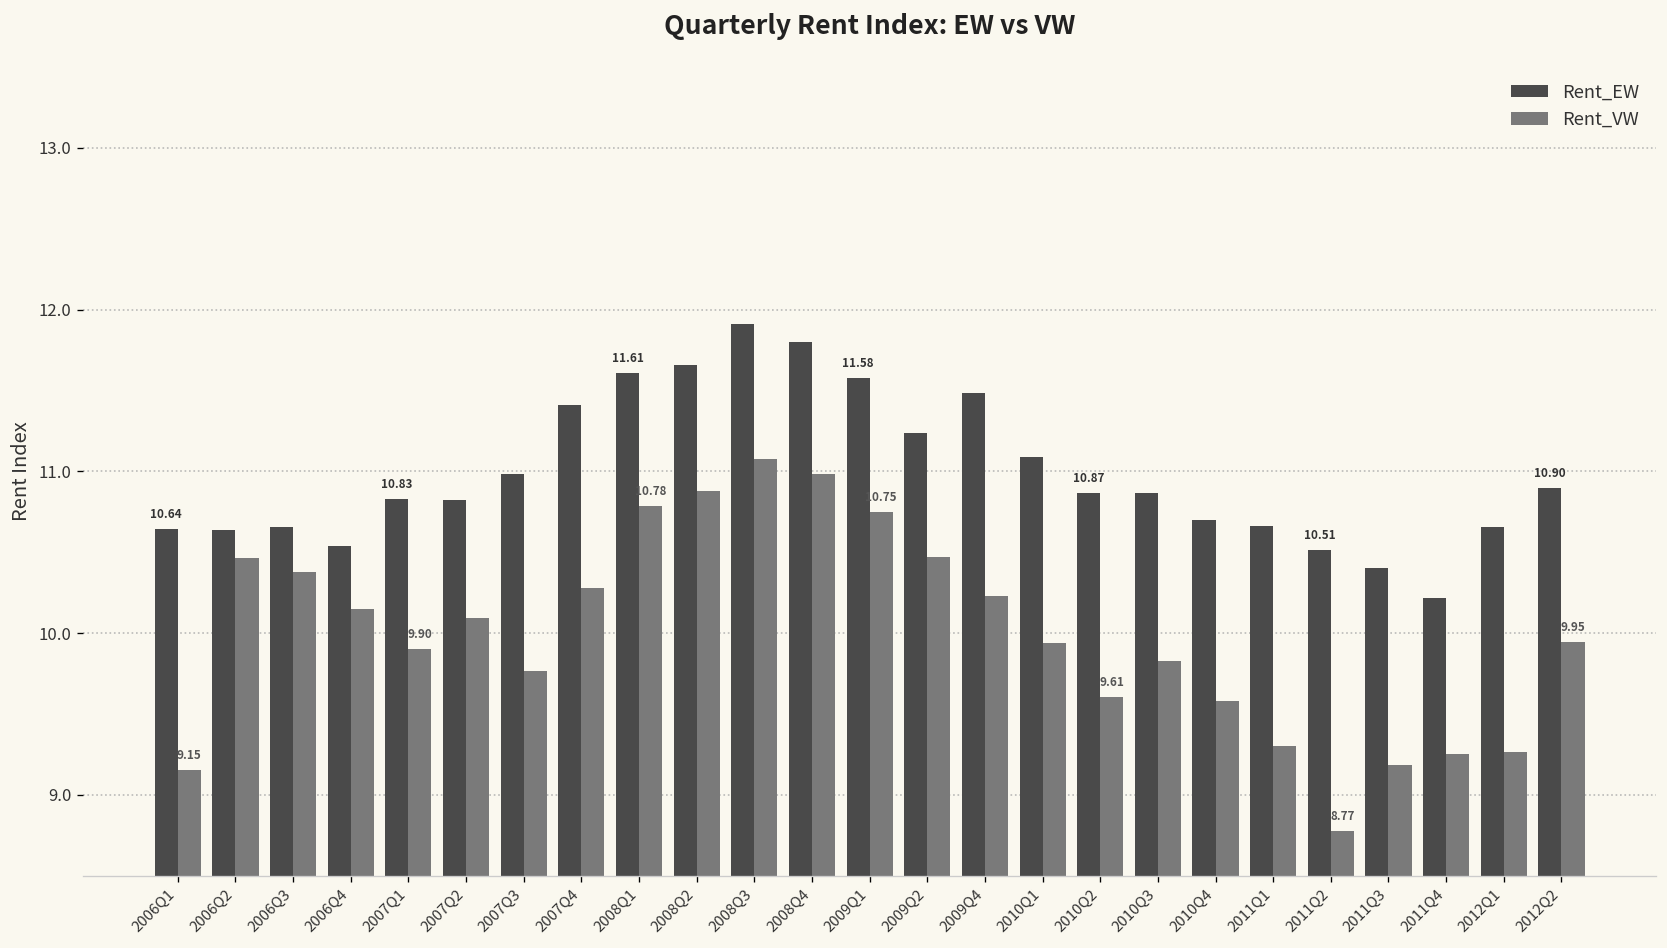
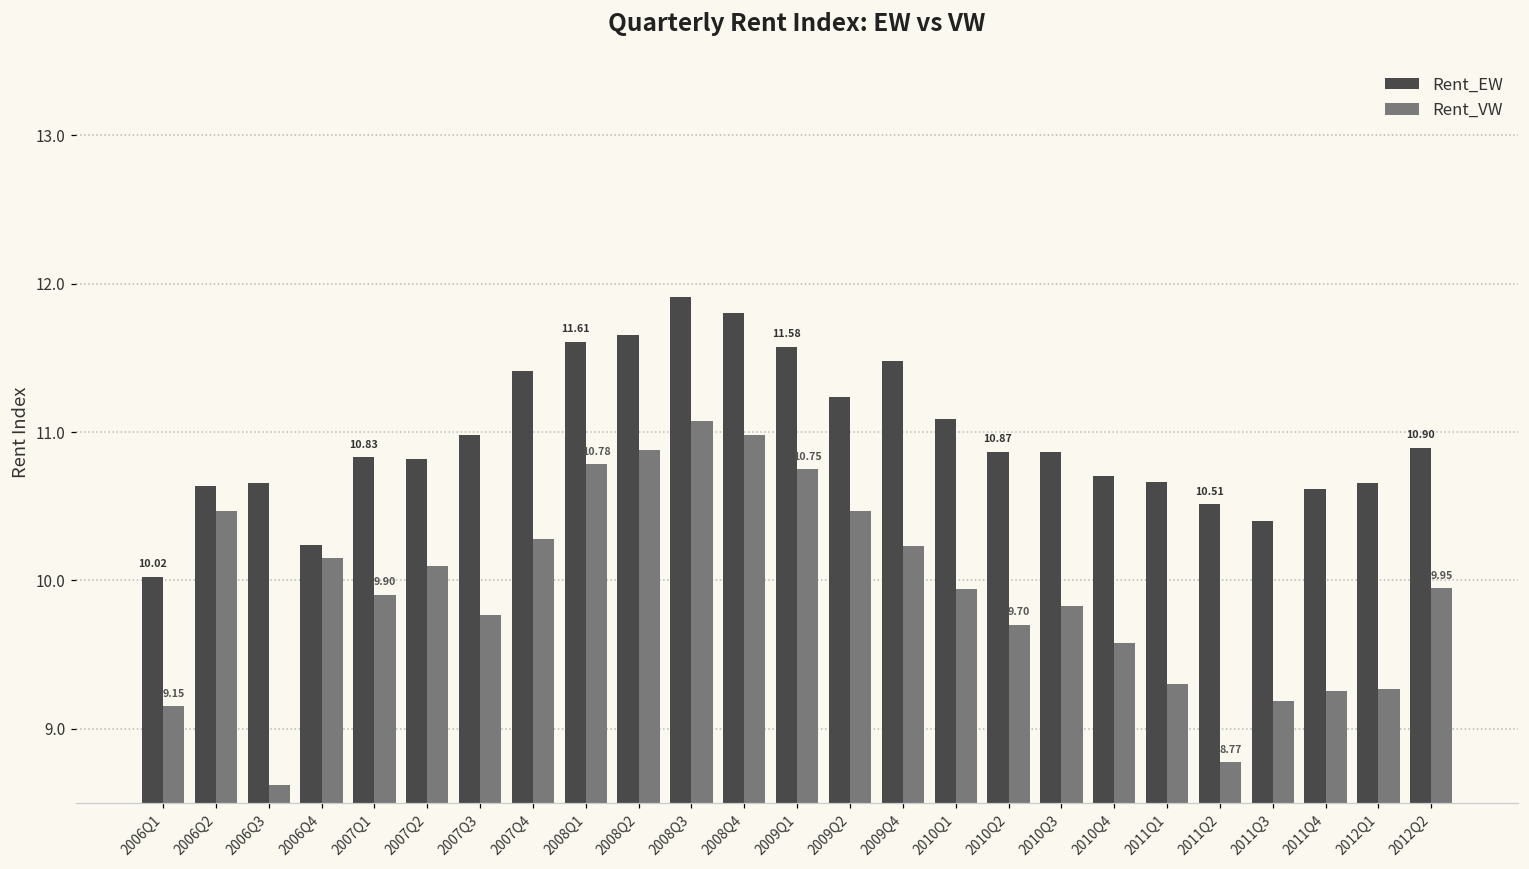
Rent_EW, 2006Q1: 10.64 -> 10.02
Rent_VW, 2006Q3: 10.38 -> 8.62
Rent_EW, 2006Q4: 10.54 -> 10.24
Rent_VW, 2010Q2: 9.61 -> 9.70
Rent_EW, 2011Q4: 10.22 -> 10.62
